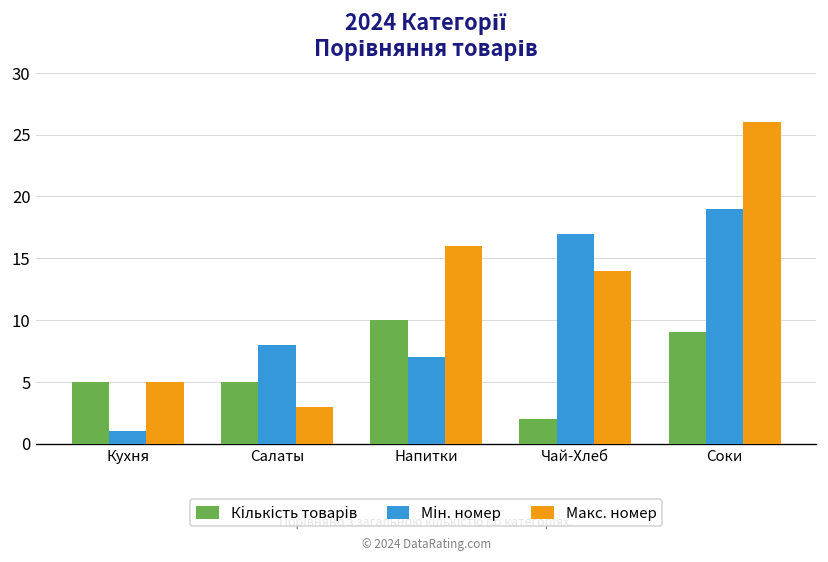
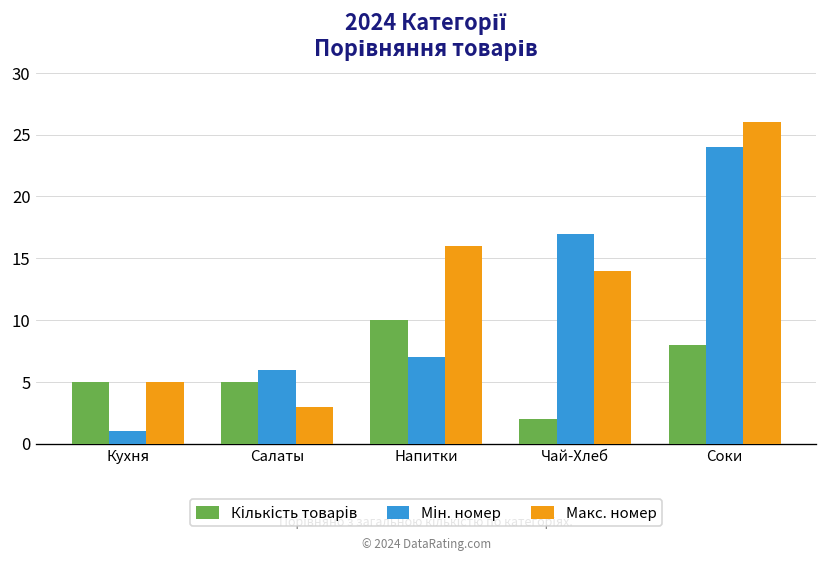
Мін. номер, Салаты: 8 -> 6
Кількість товарів, Соки: 9 -> 8
Мін. номер, Соки: 19 -> 24
